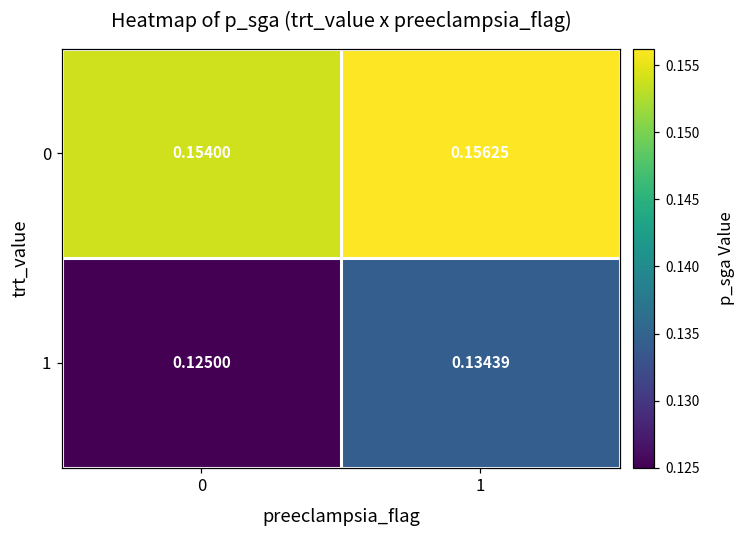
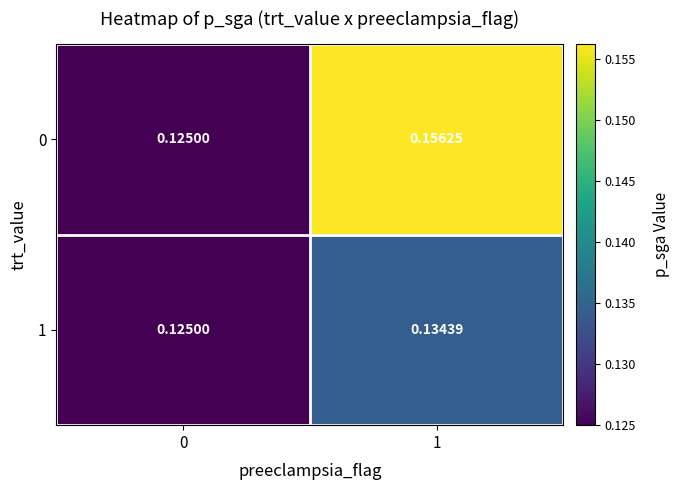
0, 0: 0.15400 -> 0.12500
